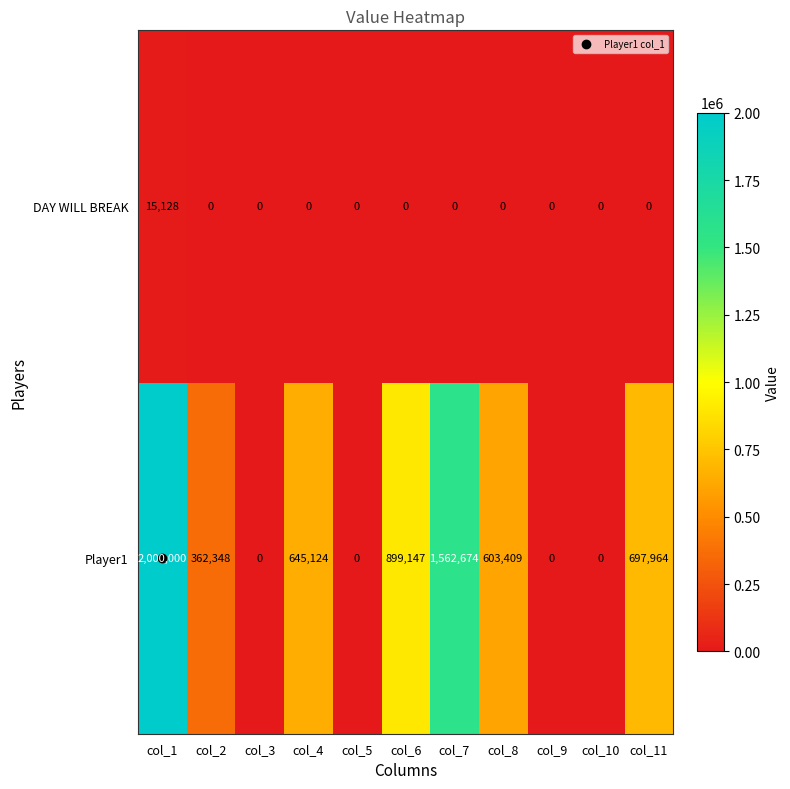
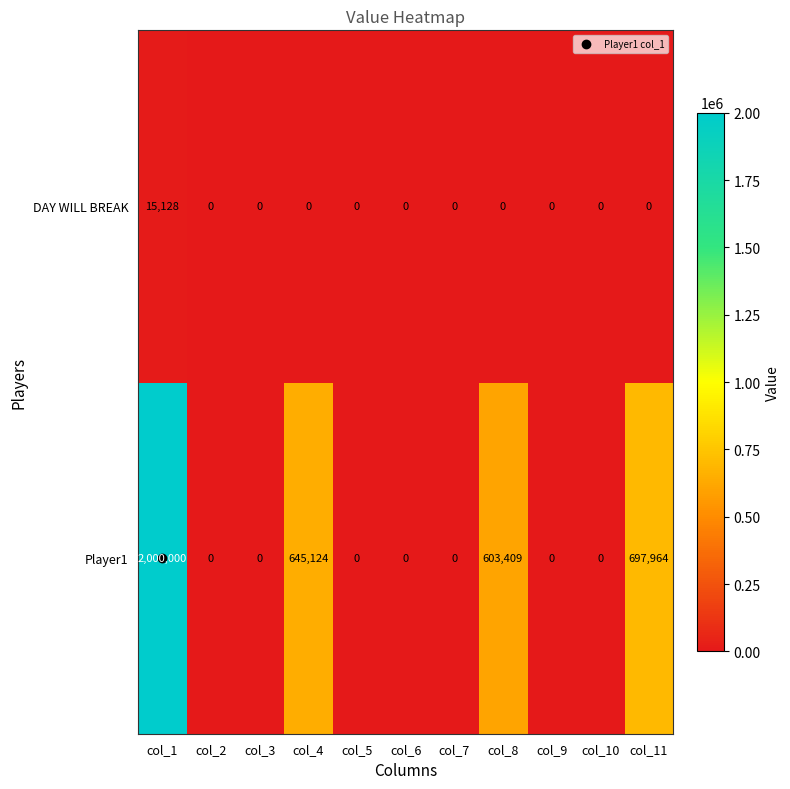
Player1, col_2: 362,348 -> 0
Player1, col_6: 899,147 -> 0
Player1, col_7: 1,562,674 -> 0
